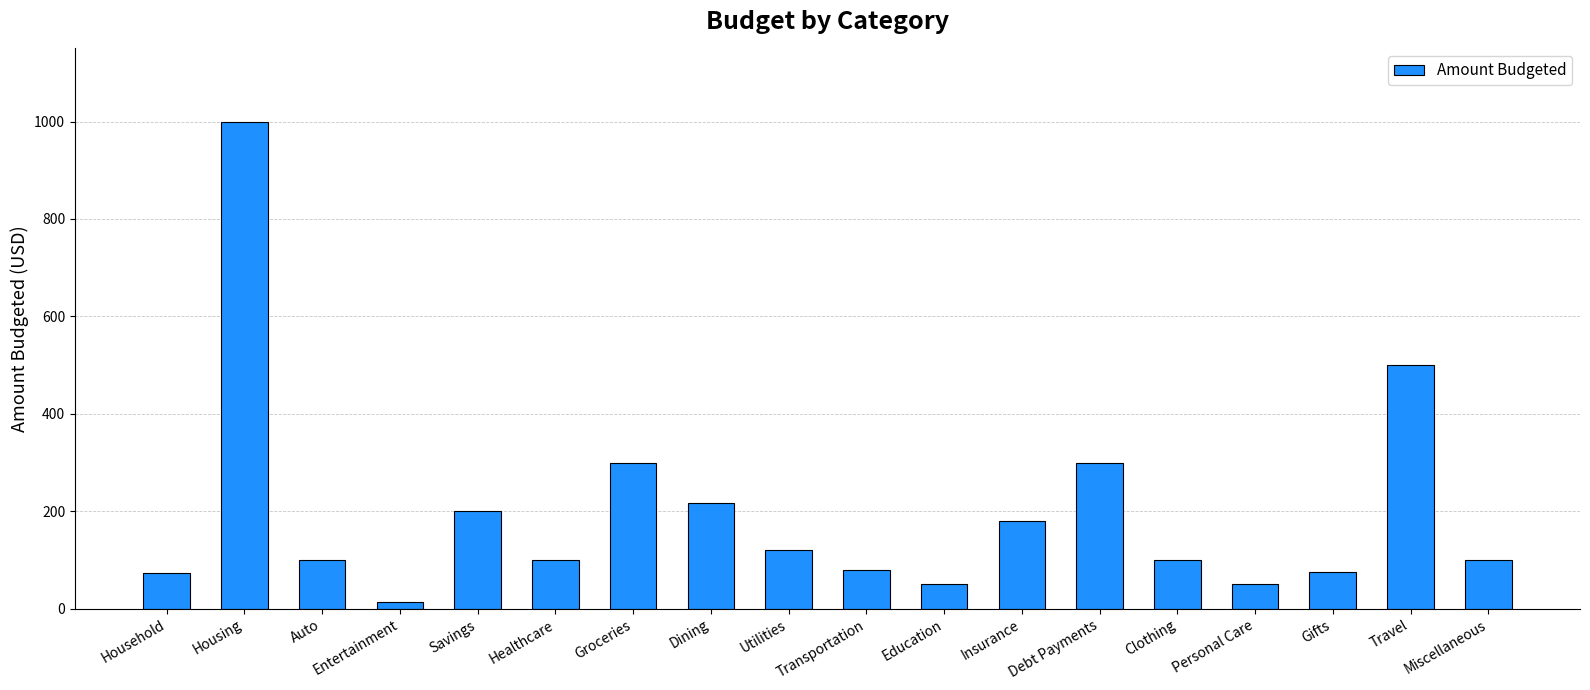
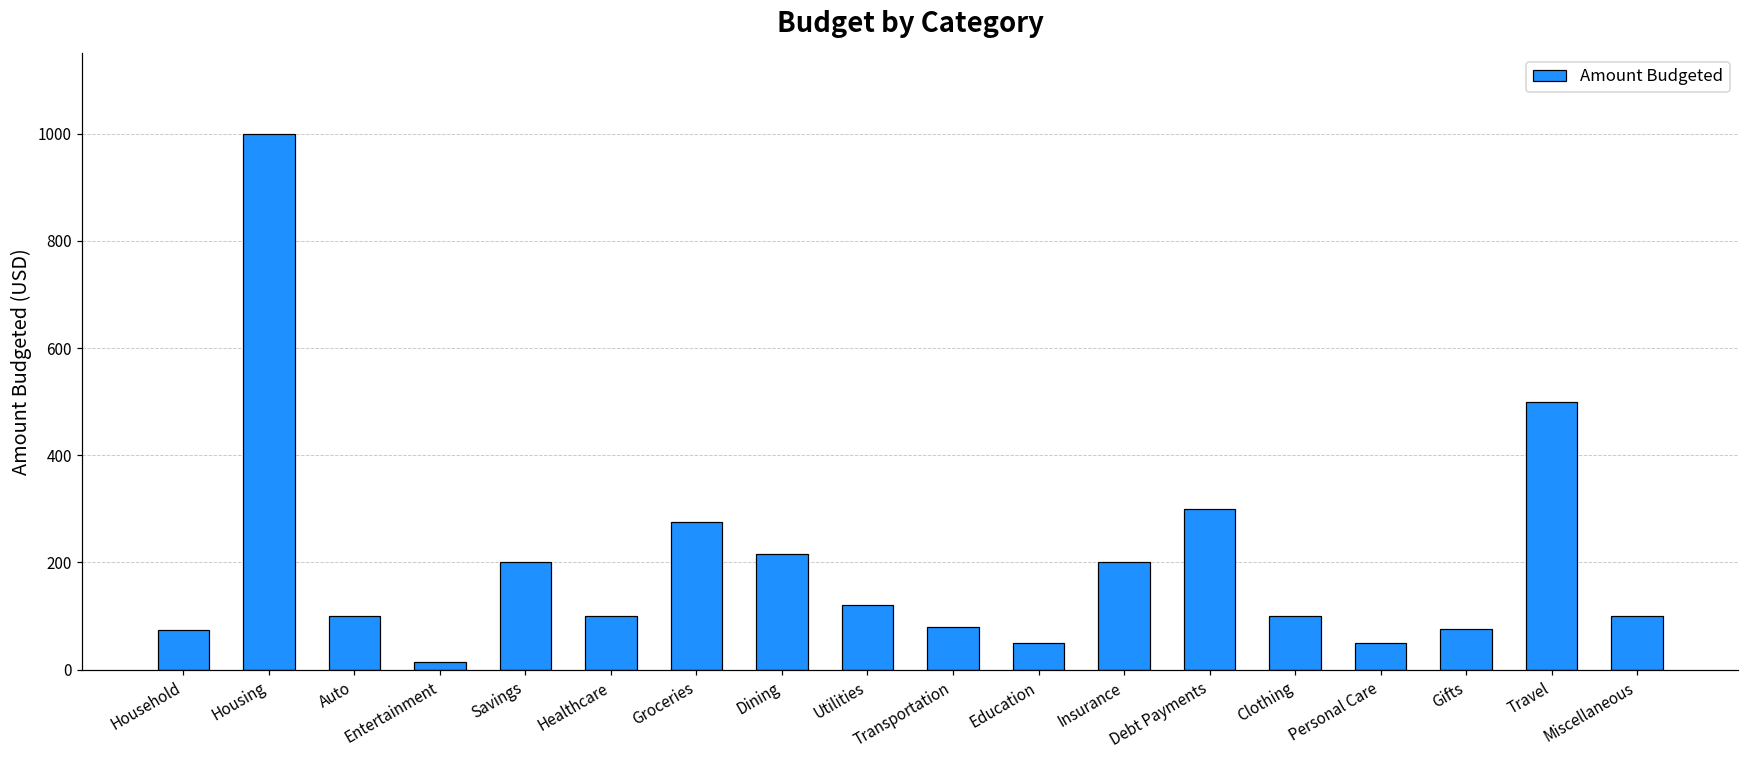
Groceries: 300 -> 280
Insurance: 180 -> 200
